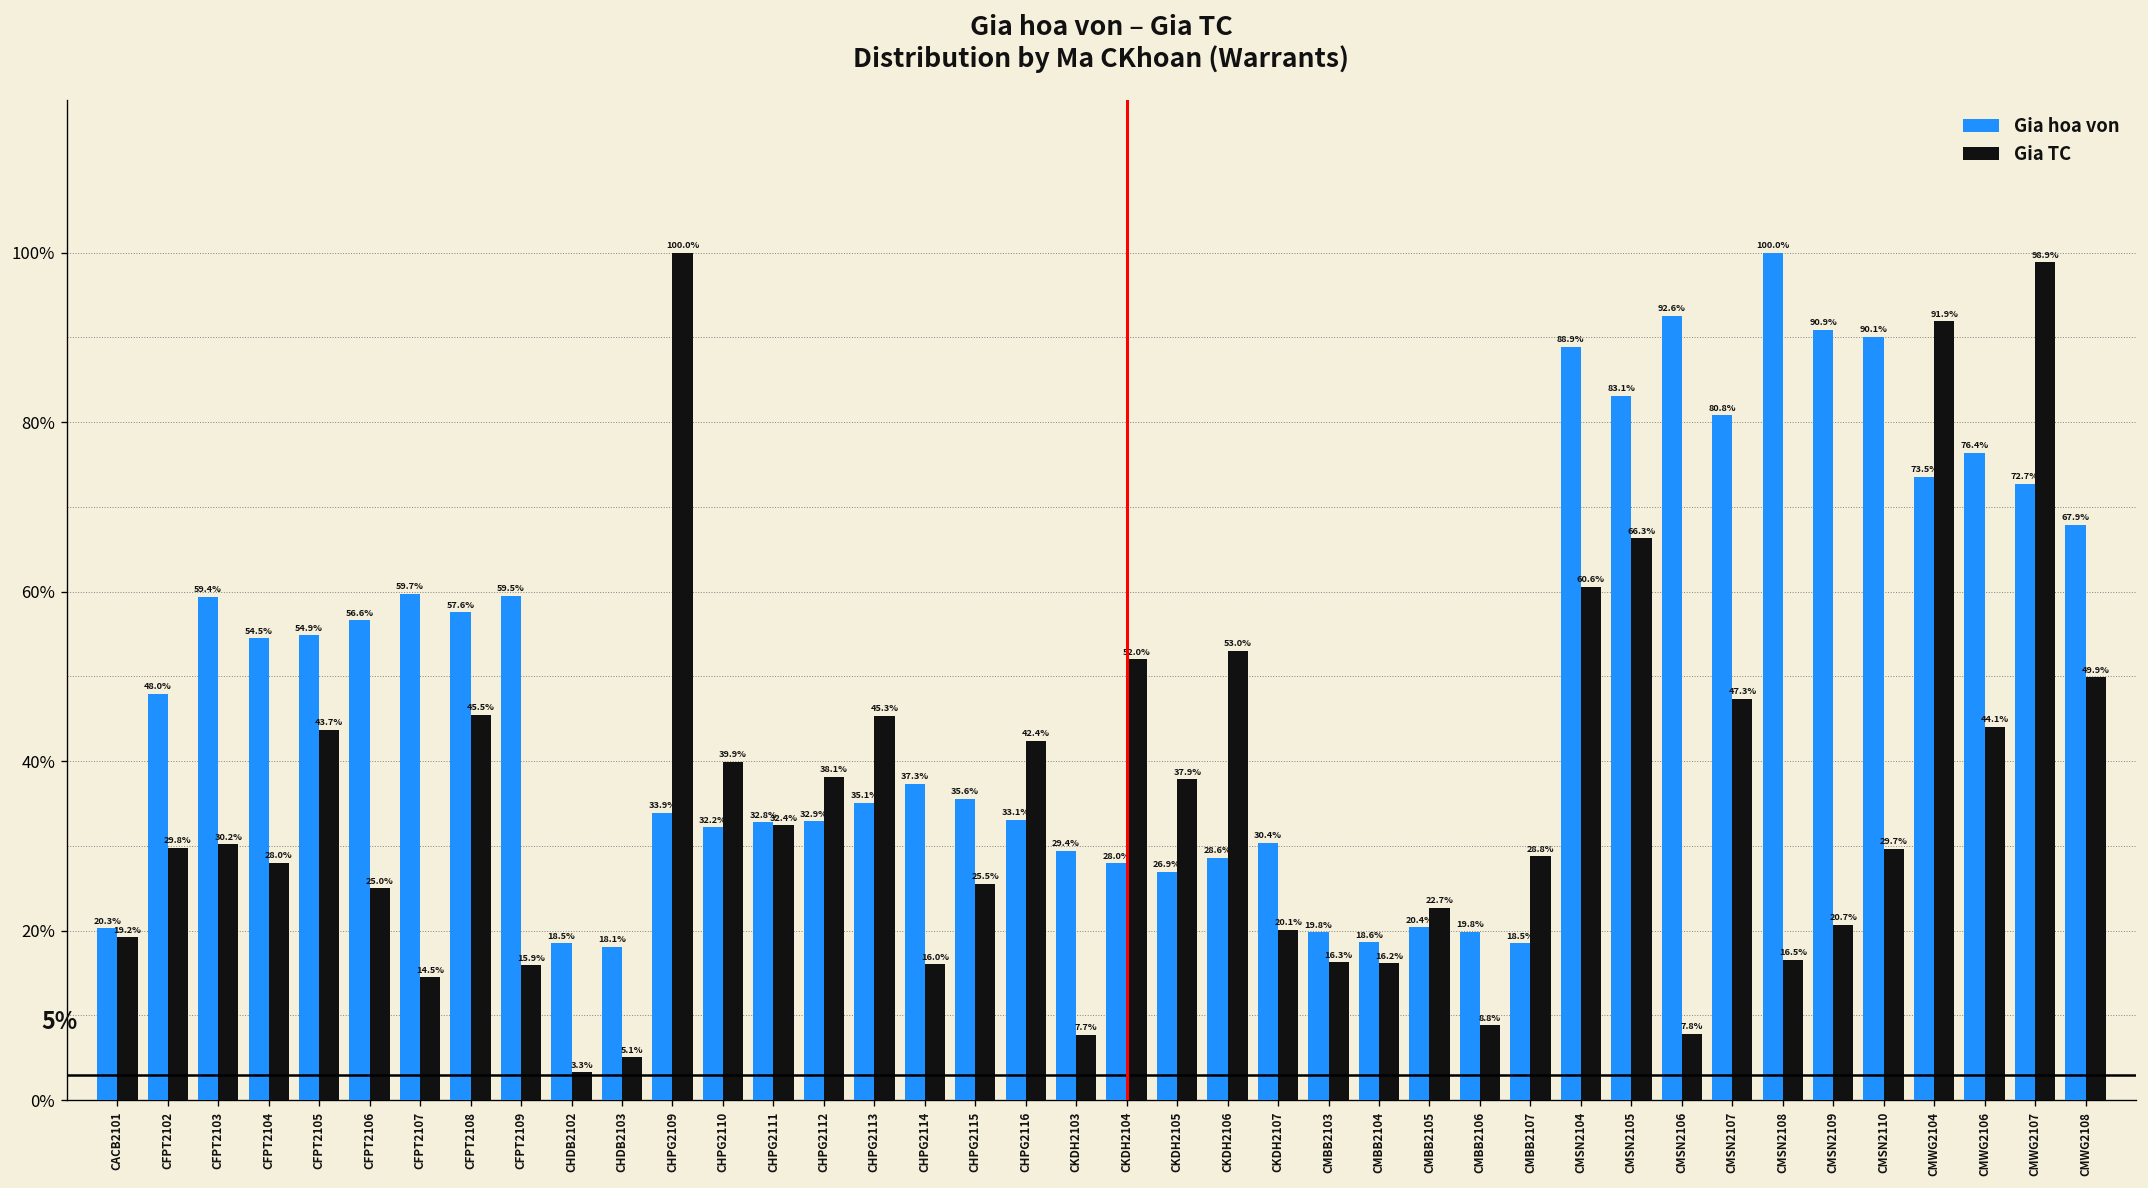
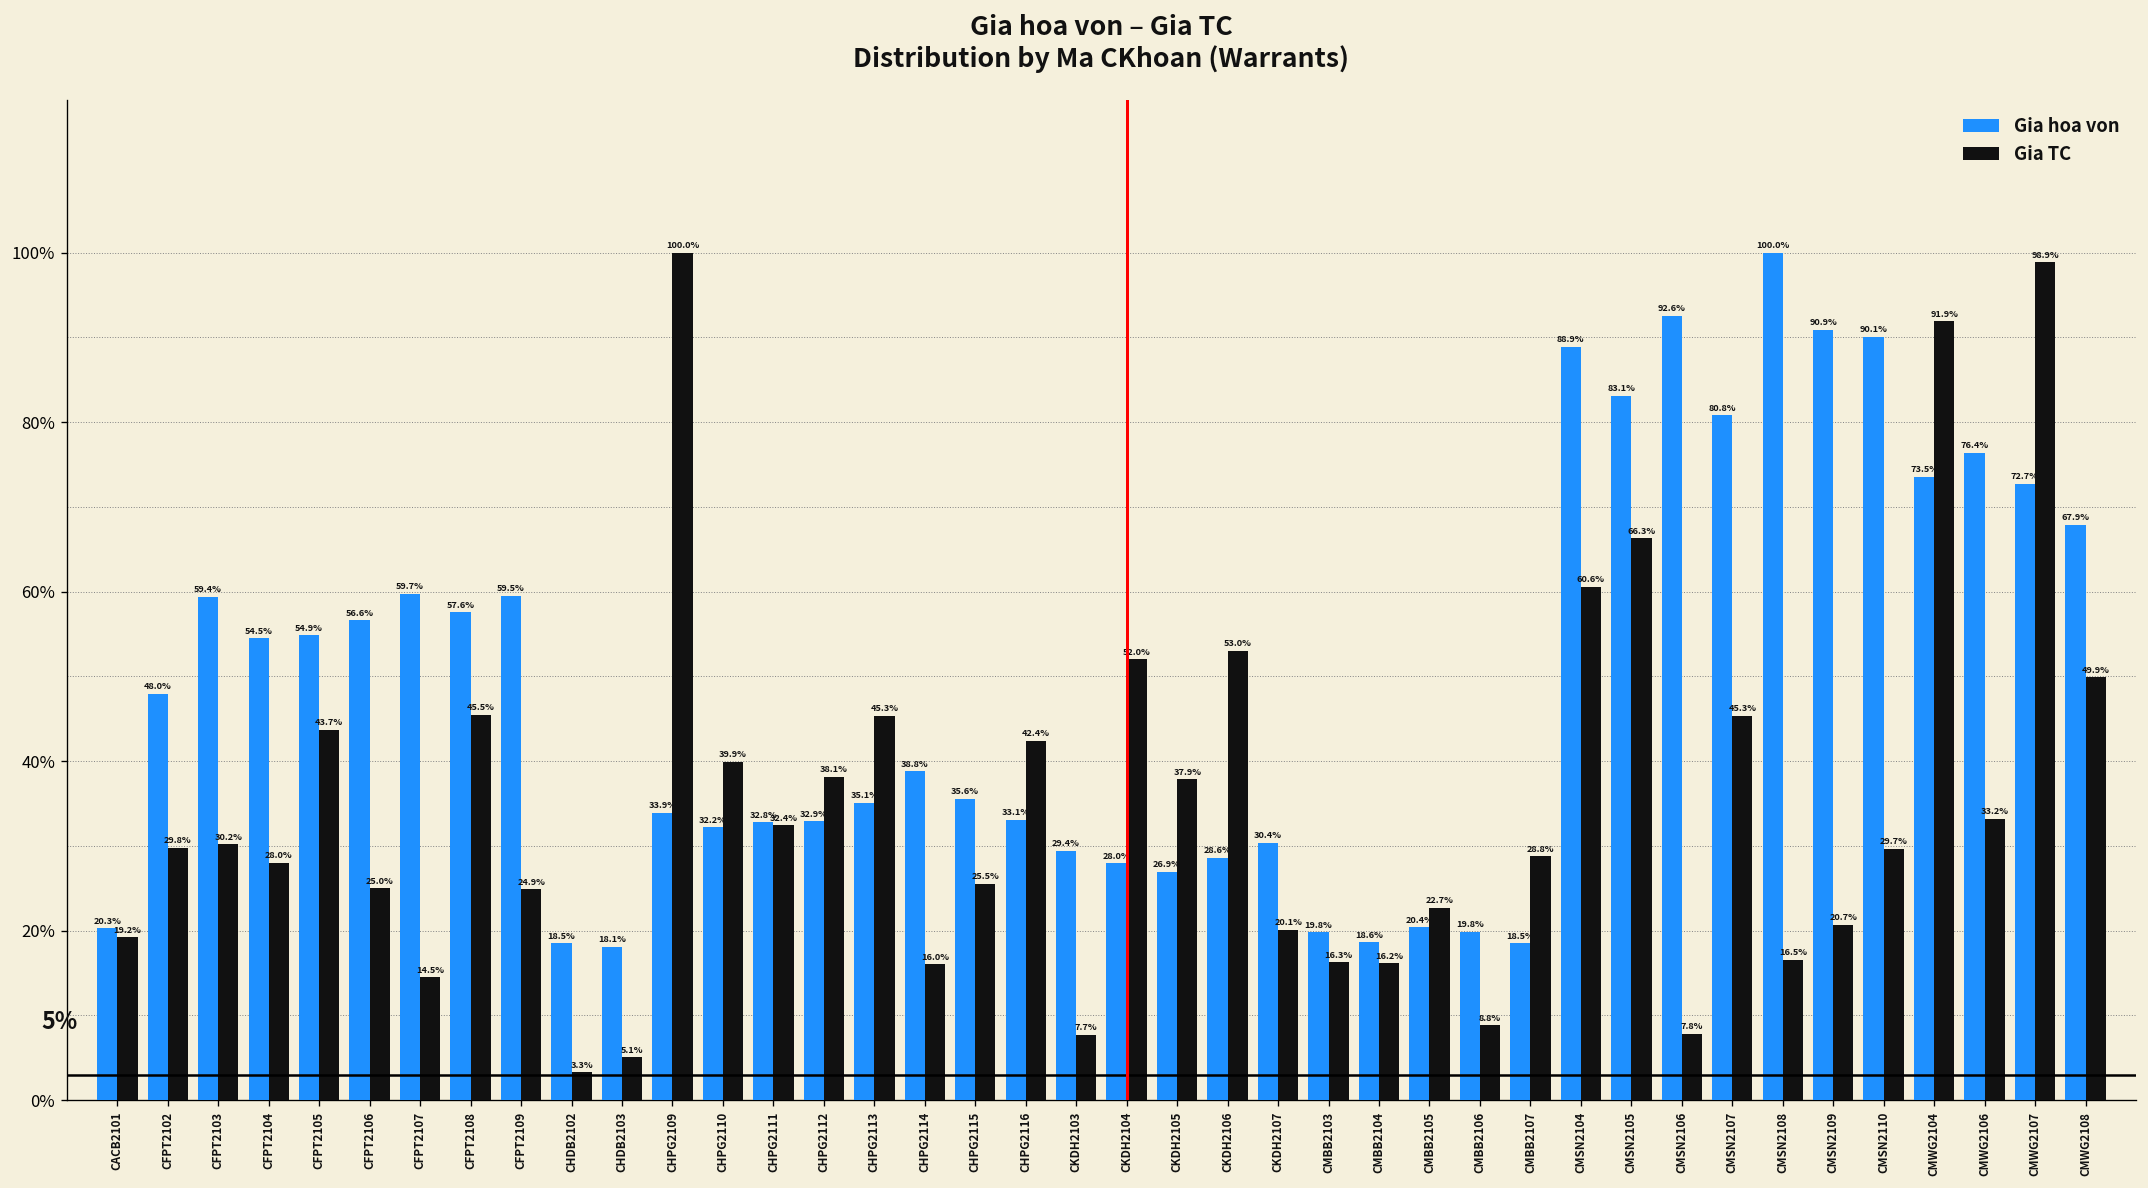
Gia TC, CFPT2109: 15.9% -> 24.9%
Gia hoa von, CHPG2114: 37.3% -> 38.8%
Gia TC, CMSN2107: 47.3% -> 45.3%
Gia TC, CMWG2106: 44.1% -> 33.2%
